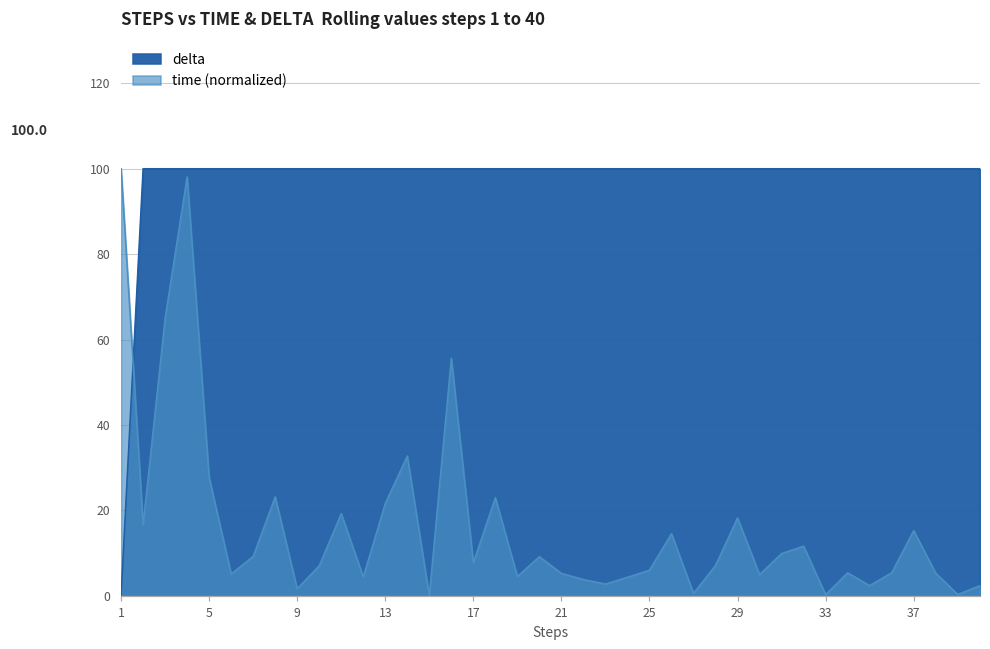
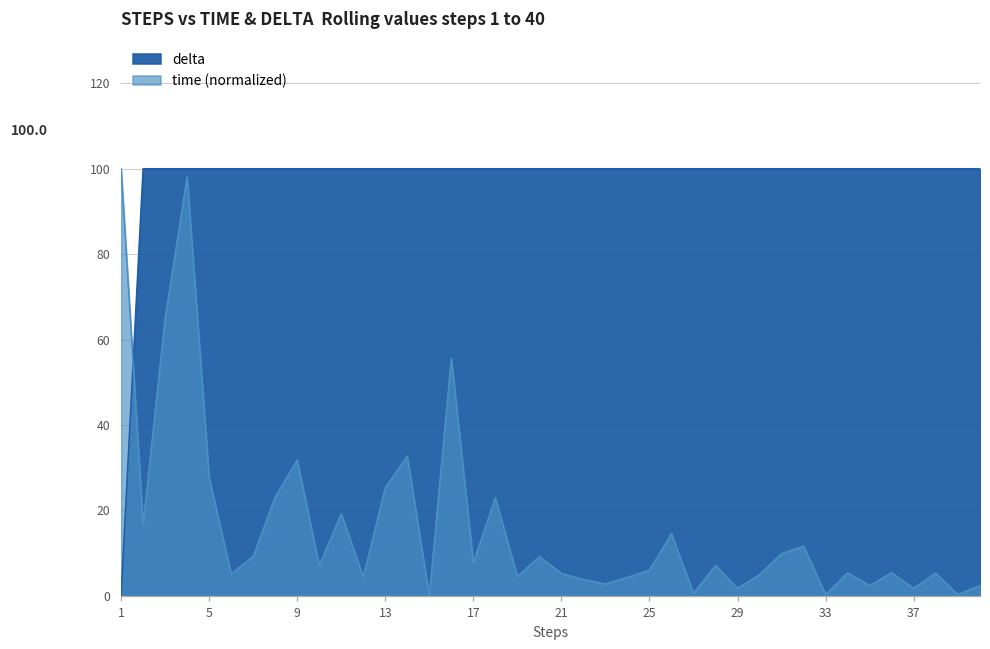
time (normalized), 9: 2 -> 32
time (normalized), 13: 22 -> 25
time (normalized), 29: 18 -> 2
time (normalized), 37: 15 -> 2
